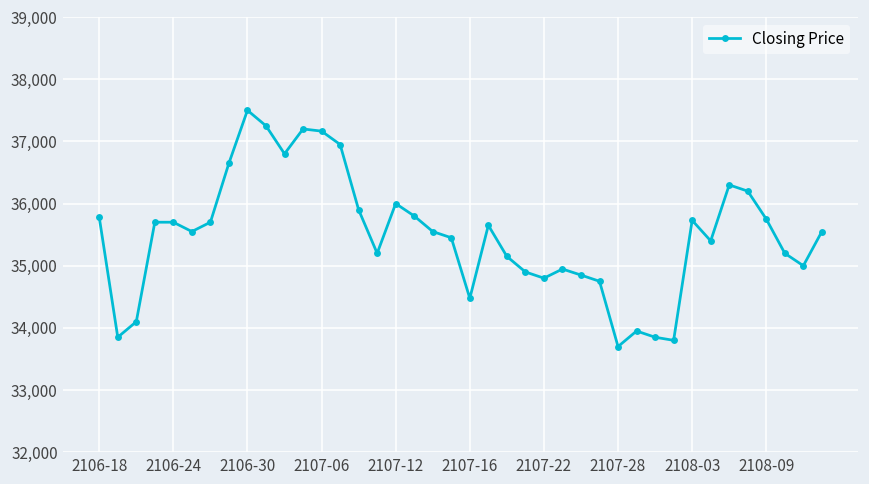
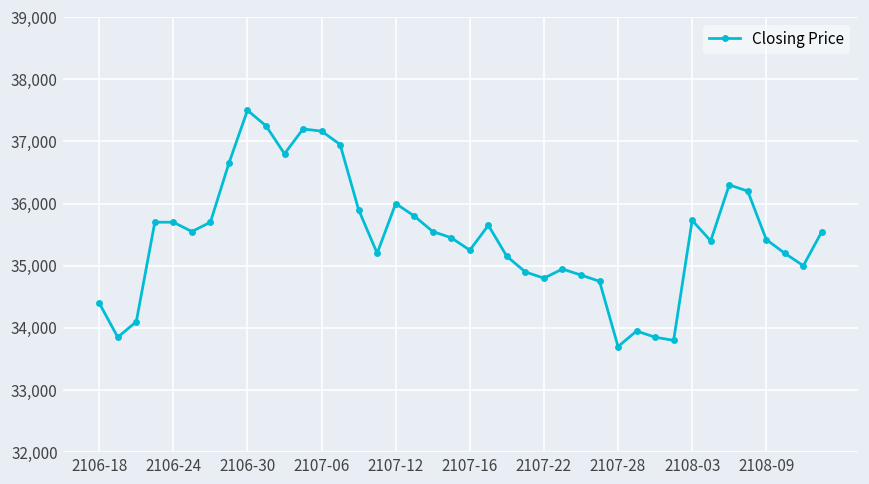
2106-18: 35,800 -> 34,400
2107-16: 34,500 -> 35,300
2108-09: 35,800 -> 35,400
